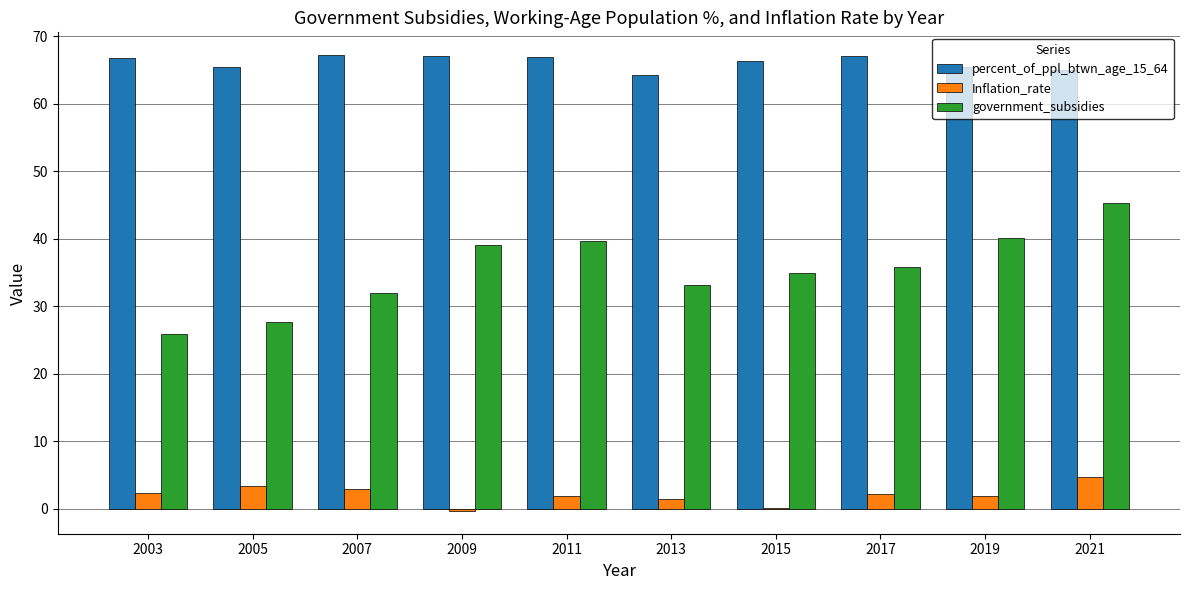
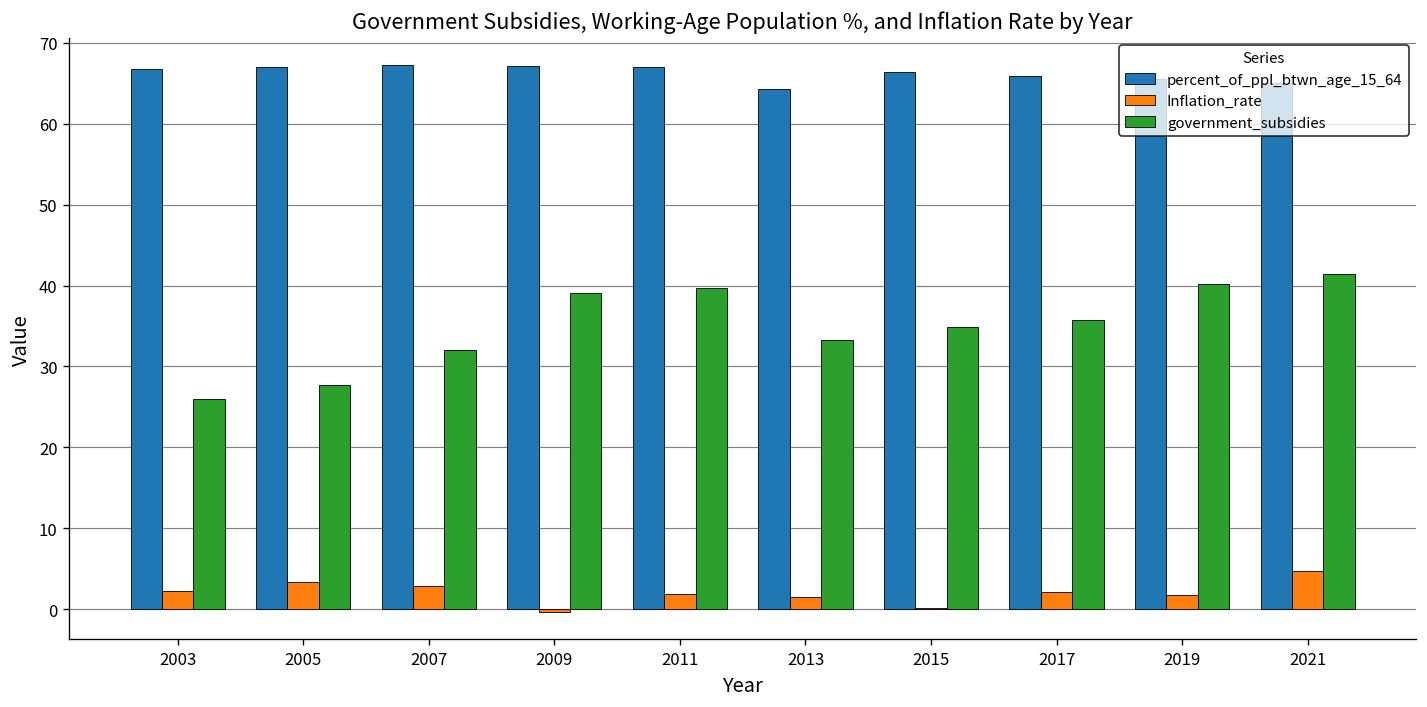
percent_of_ppl_btwn_age_15_64, 2005: 65 -> 67
percent_of_ppl_btwn_age_15_64, 2017: 67 -> 66
government_subsidies, 2021: 45 -> 41
